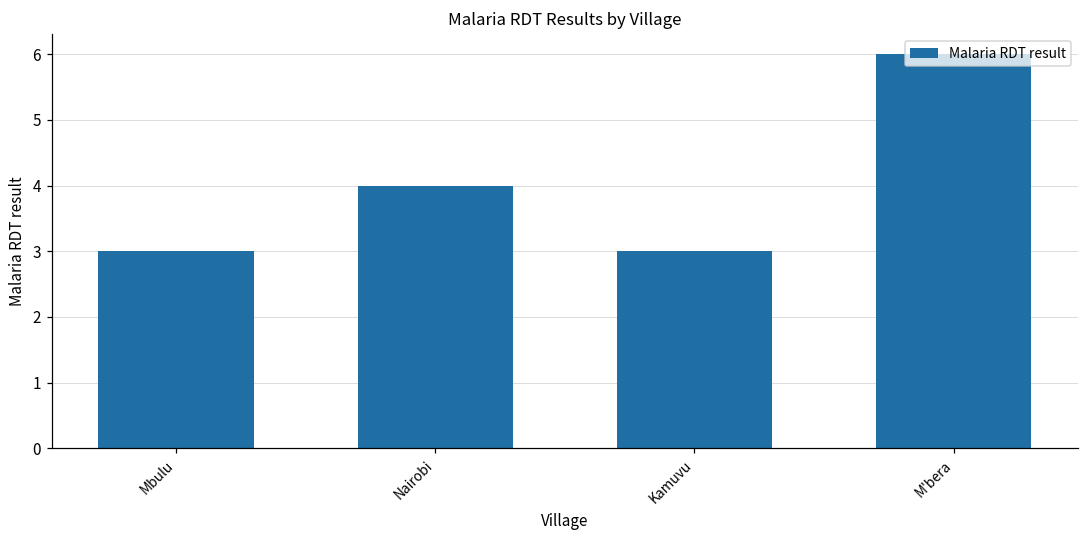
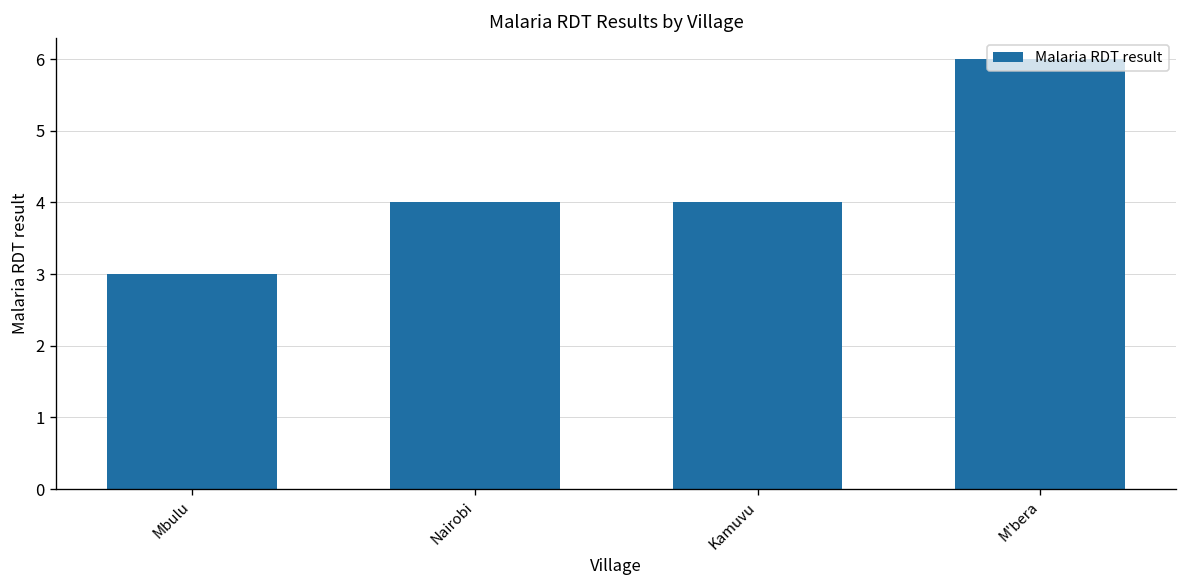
Kamuvu: 3 -> 4
